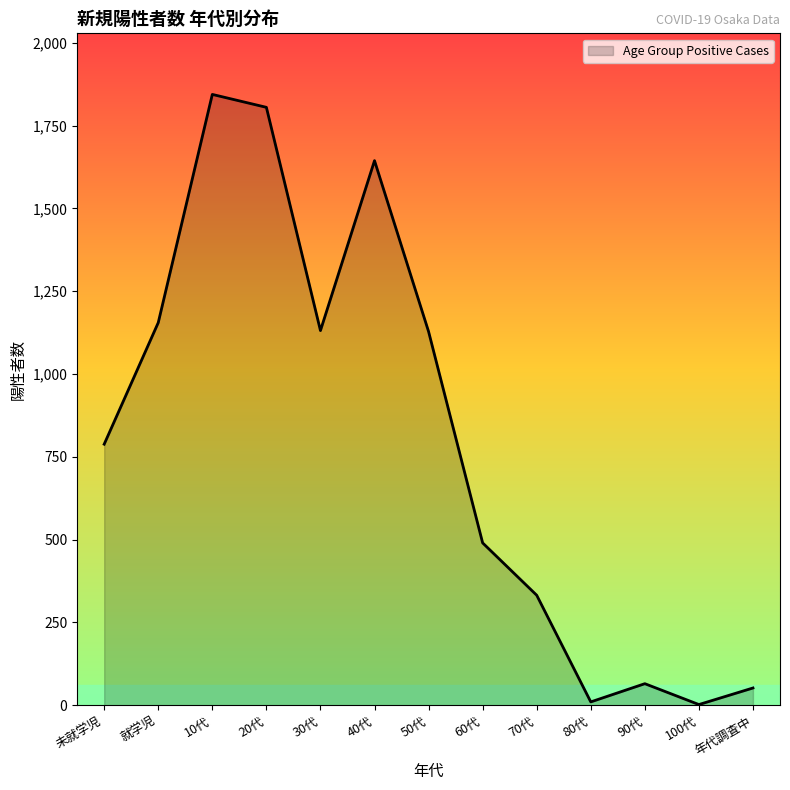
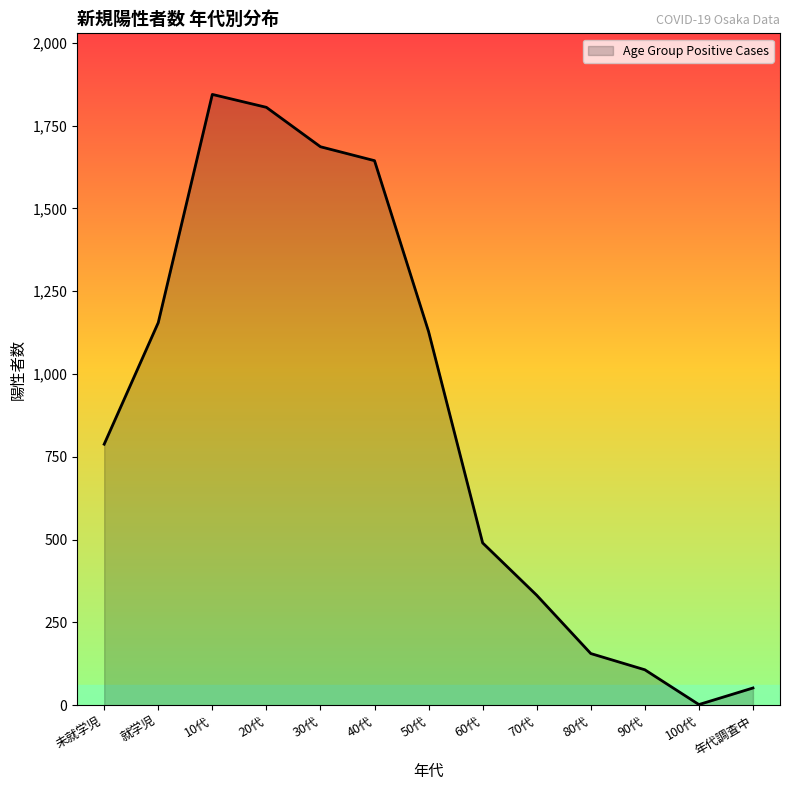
Age Group Positive Cases, 30代: 1,130 -> 1,690
Age Group Positive Cases, 80代: 10 -> 160
Age Group Positive Cases, 90代: 70 -> 110
